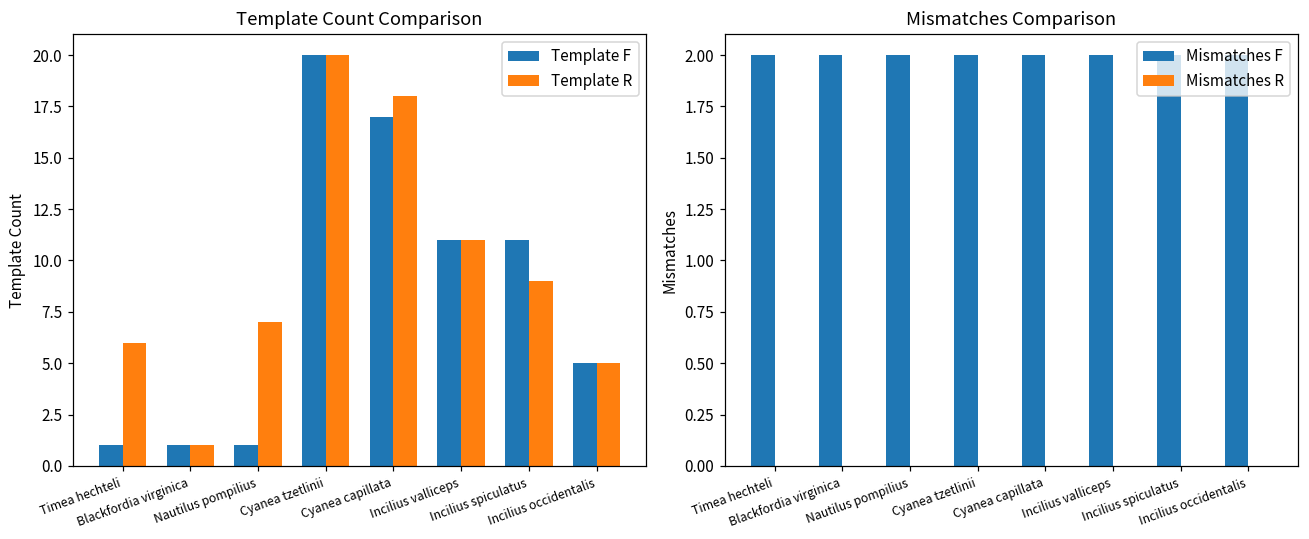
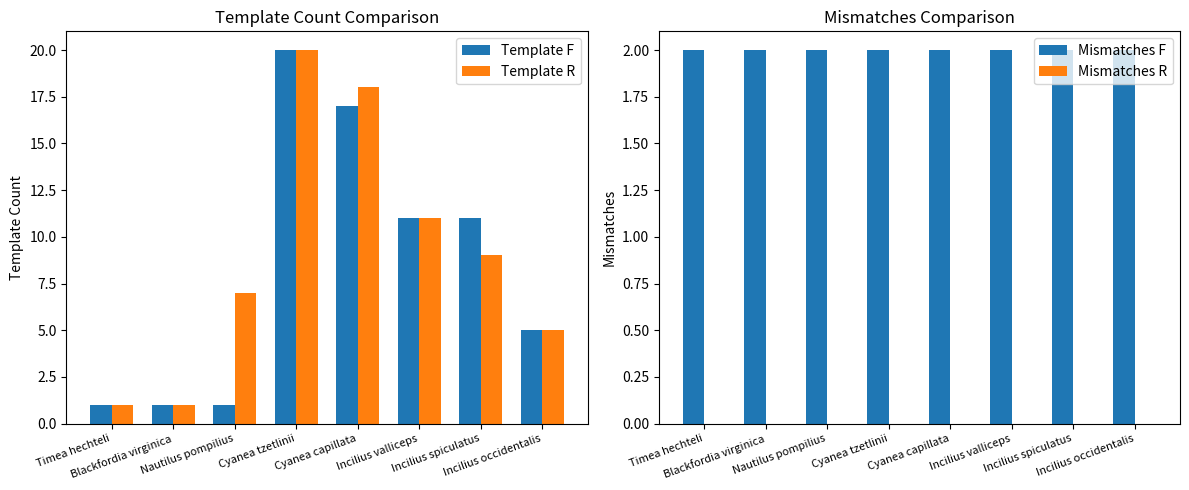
Template Count Comparison, Template R, Timea hechteli: 6 -> 1
